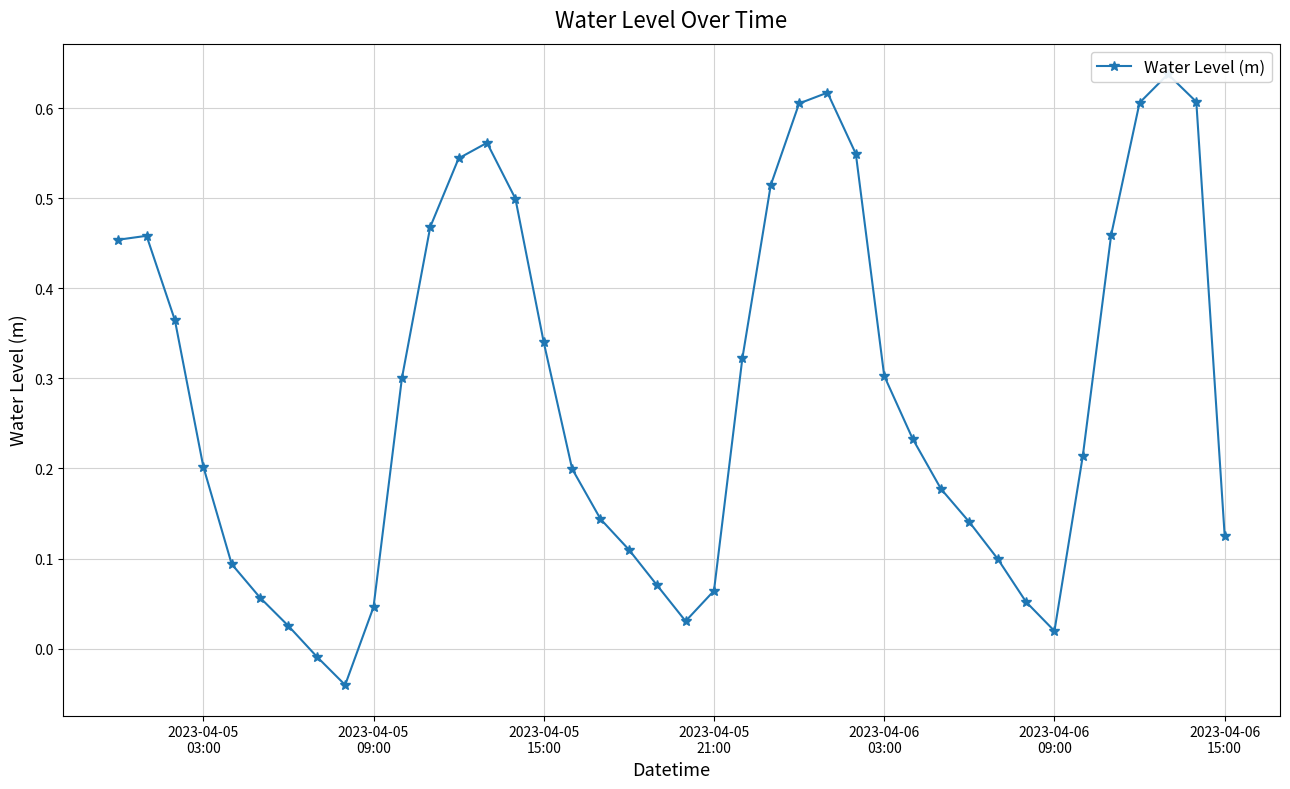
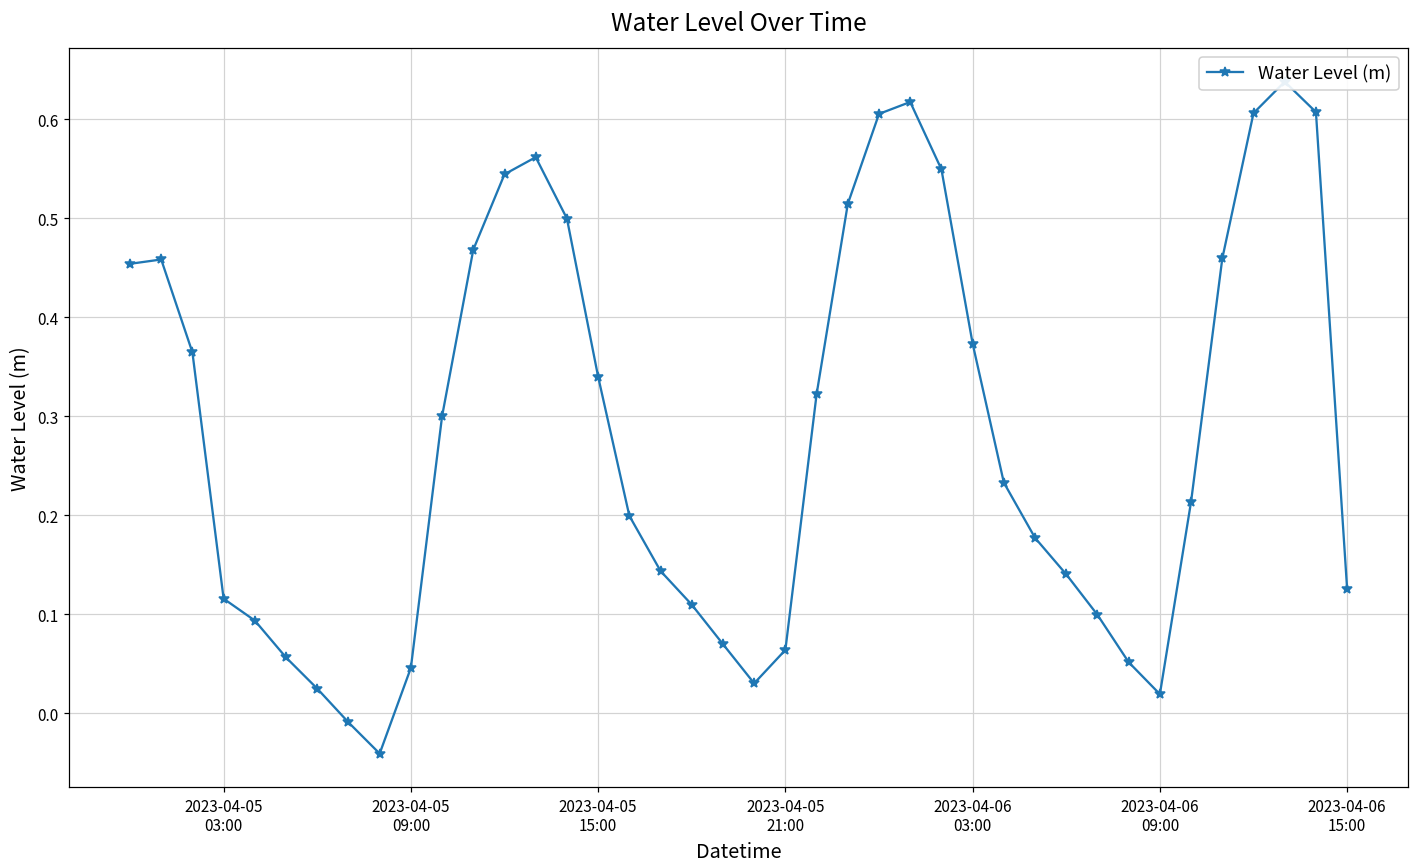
2023-04-05 03:00: 0.20 -> 0.12
2023-04-06 03:00: 0.30 -> 0.37
